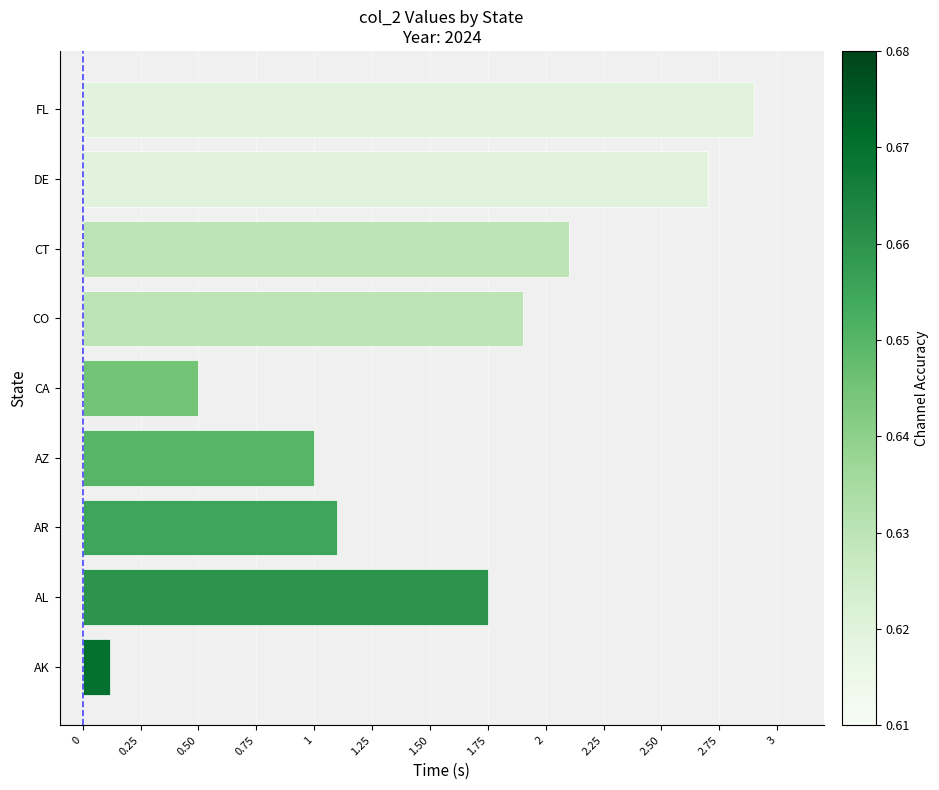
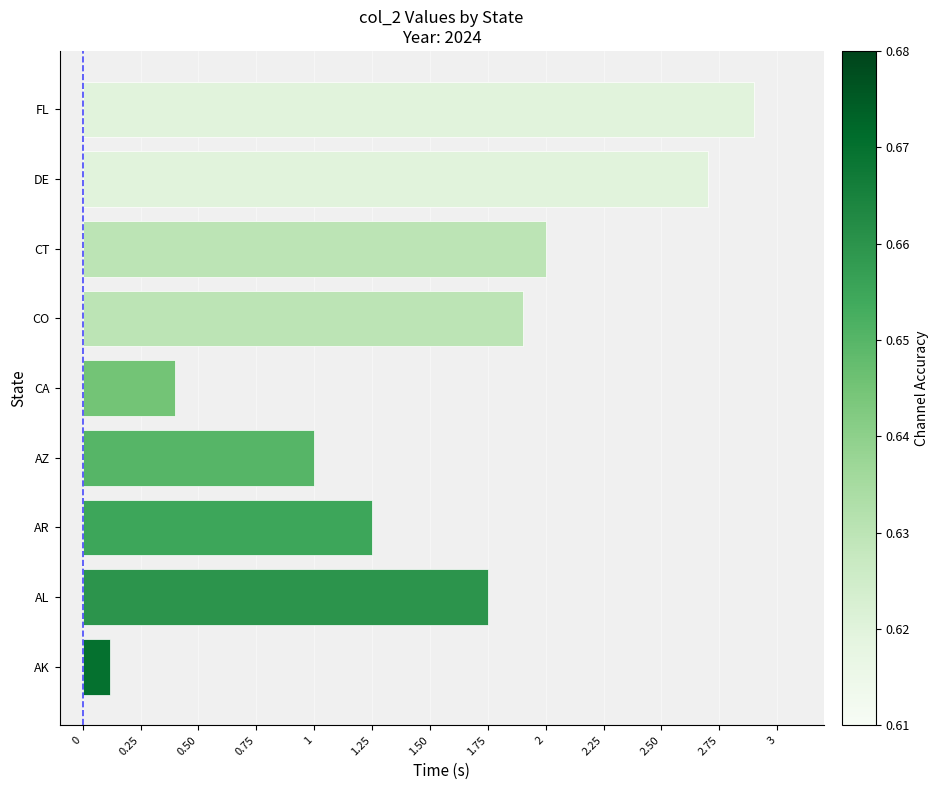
CT: 2.1 -> 2.0
CA: 0.5 -> 0.4
AR: 1.10 -> 1.25
